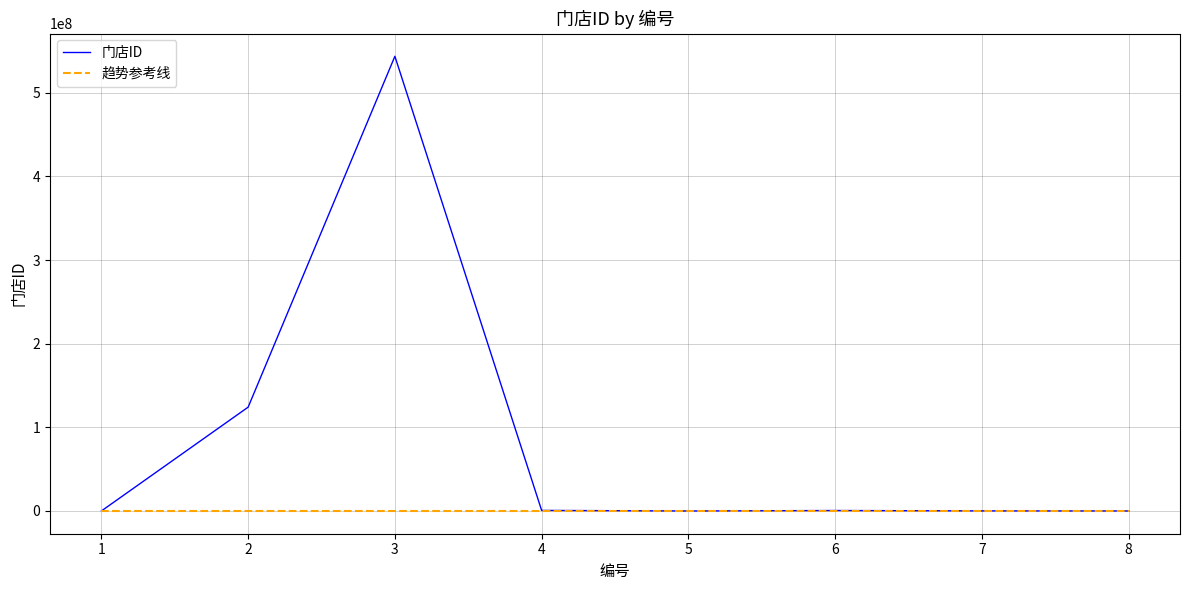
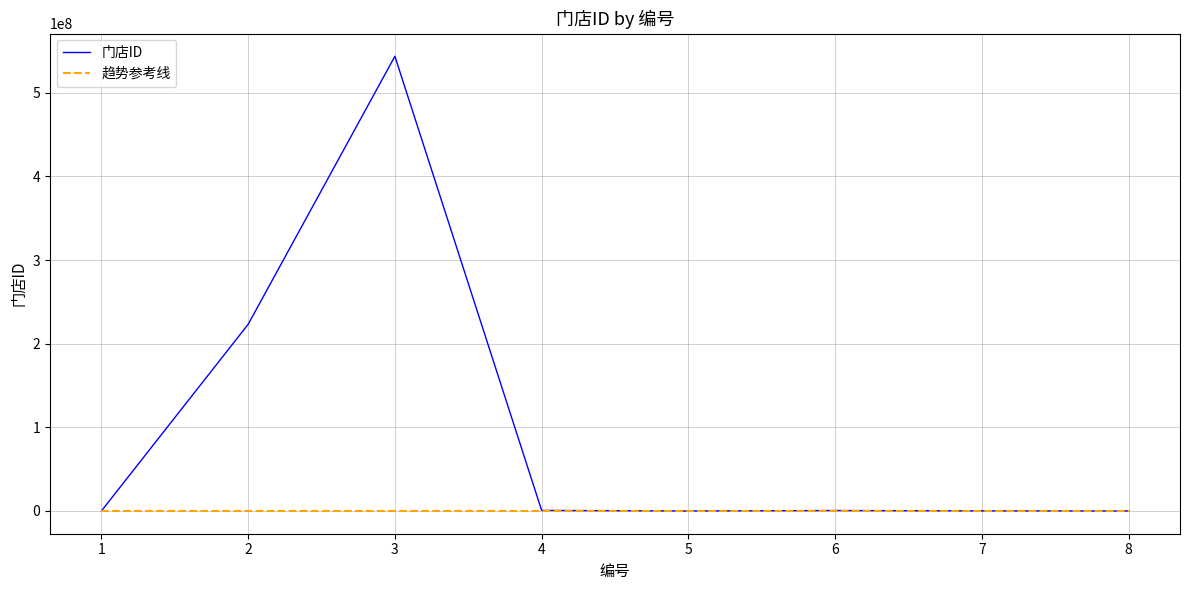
门店ID, 2: 120000000 -> 220000000
